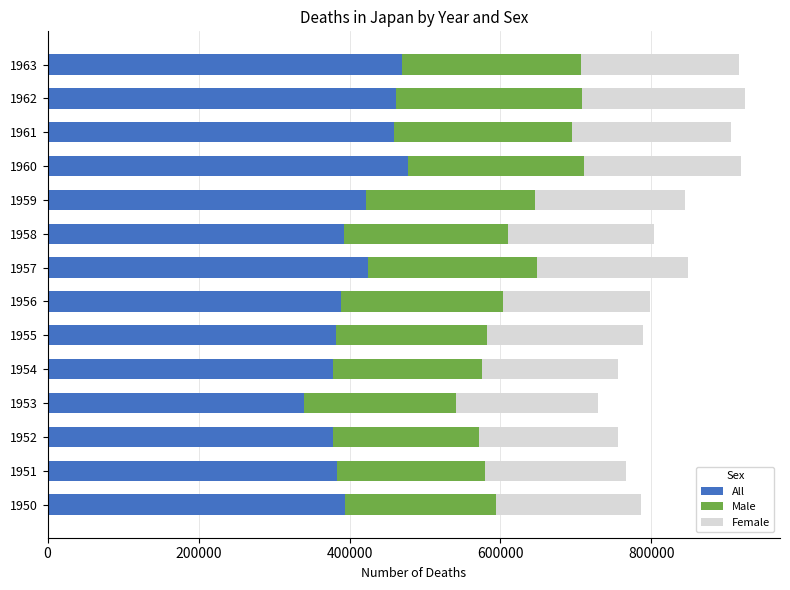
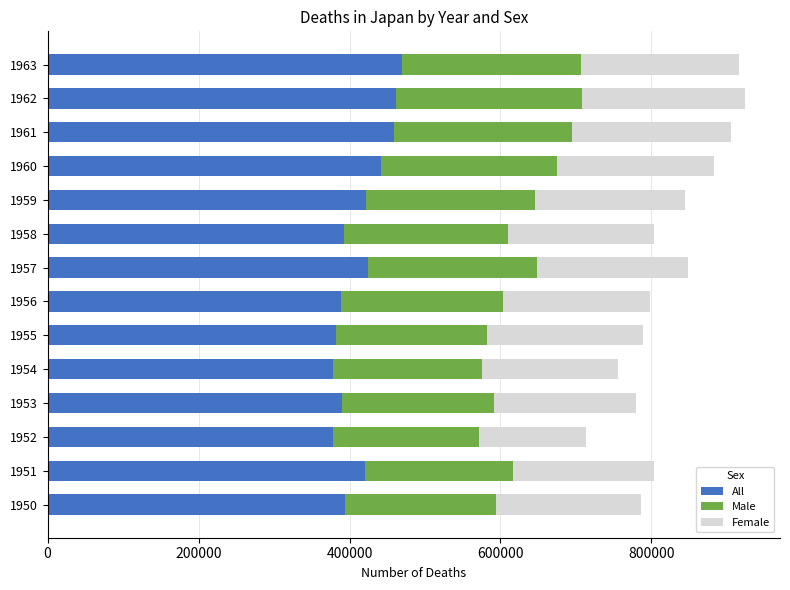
All, 1960: 480000 -> 440000
All, 1953: 340000 -> 390000
Female, 1952: 180000 -> 140000
All, 1951: 380000 -> 420000
